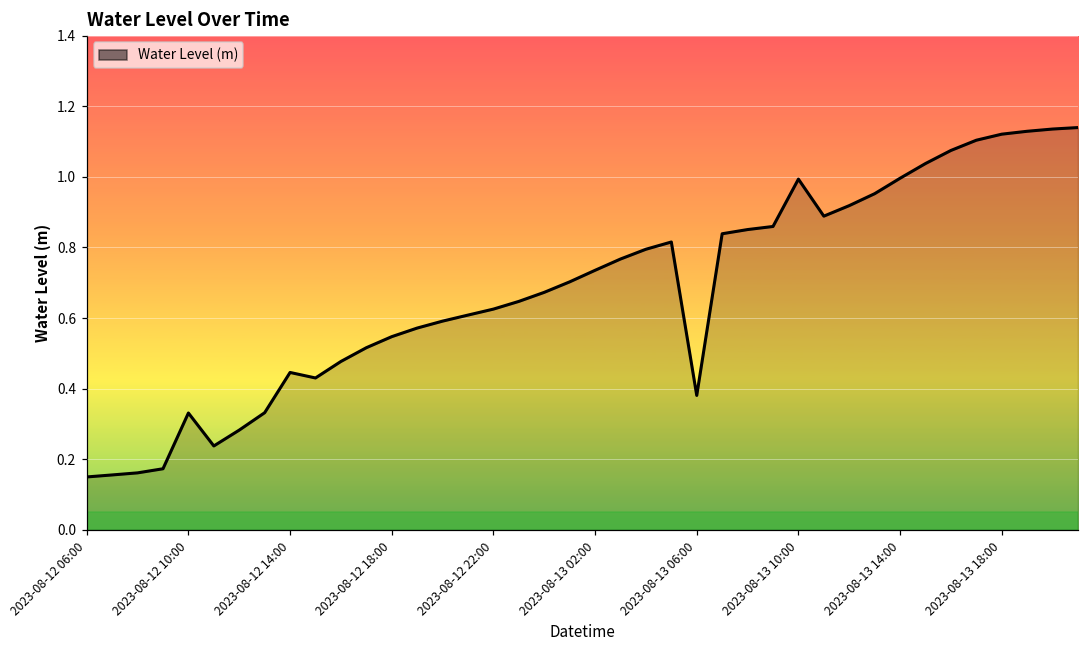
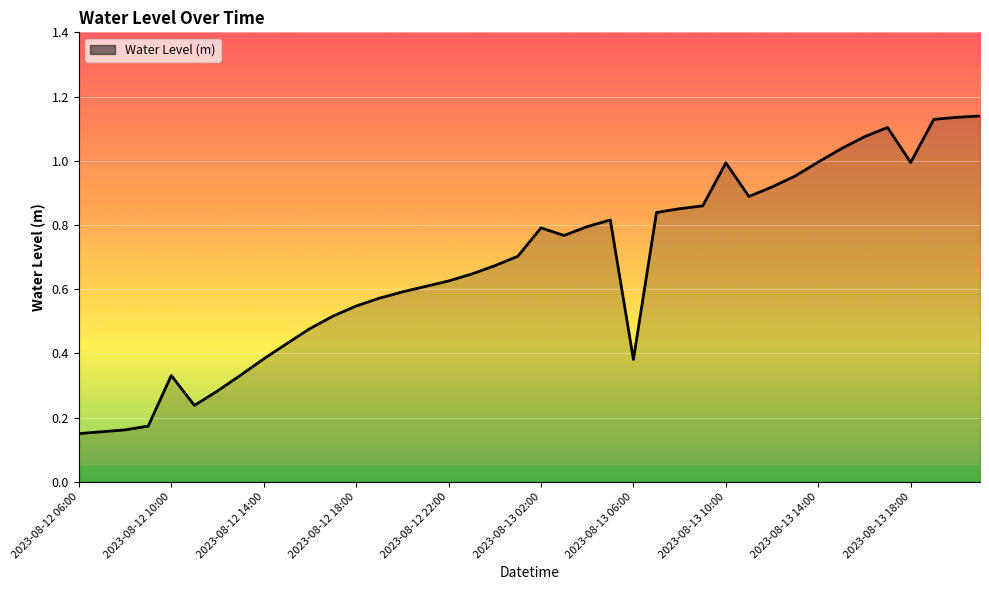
2023-08-12 14:00: 0.45 -> 0.38
2023-08-13 02:00: 0.74 -> 0.79
2023-08-13 18:00: 1.12 -> 0.99
